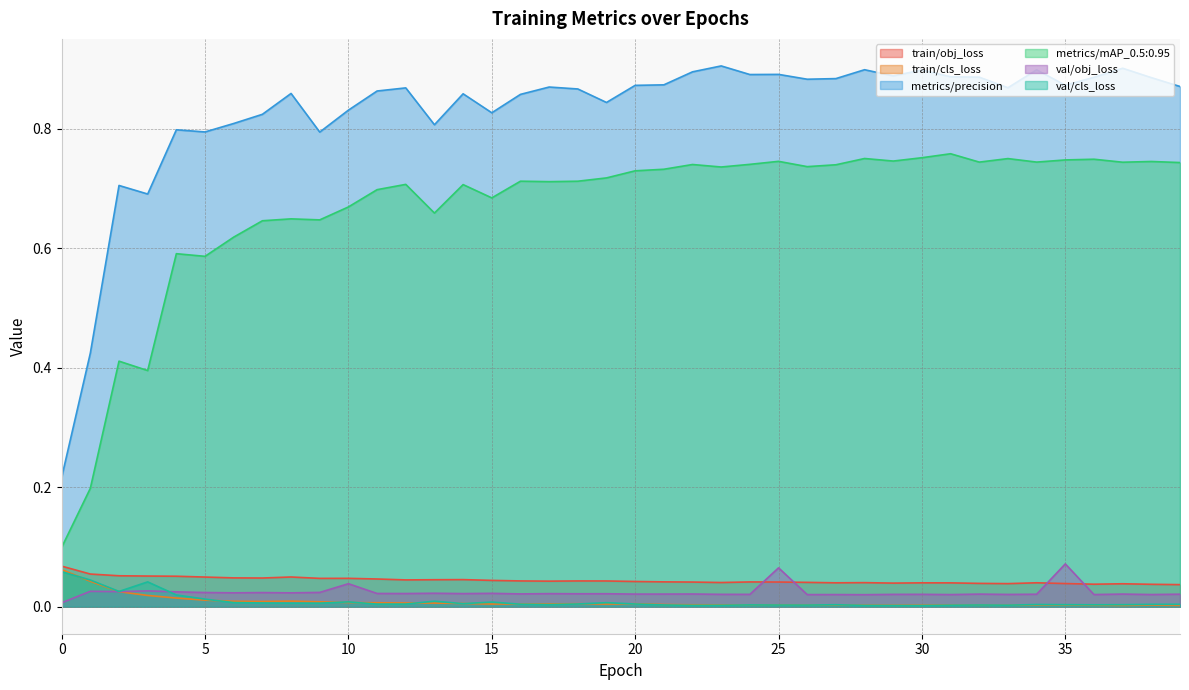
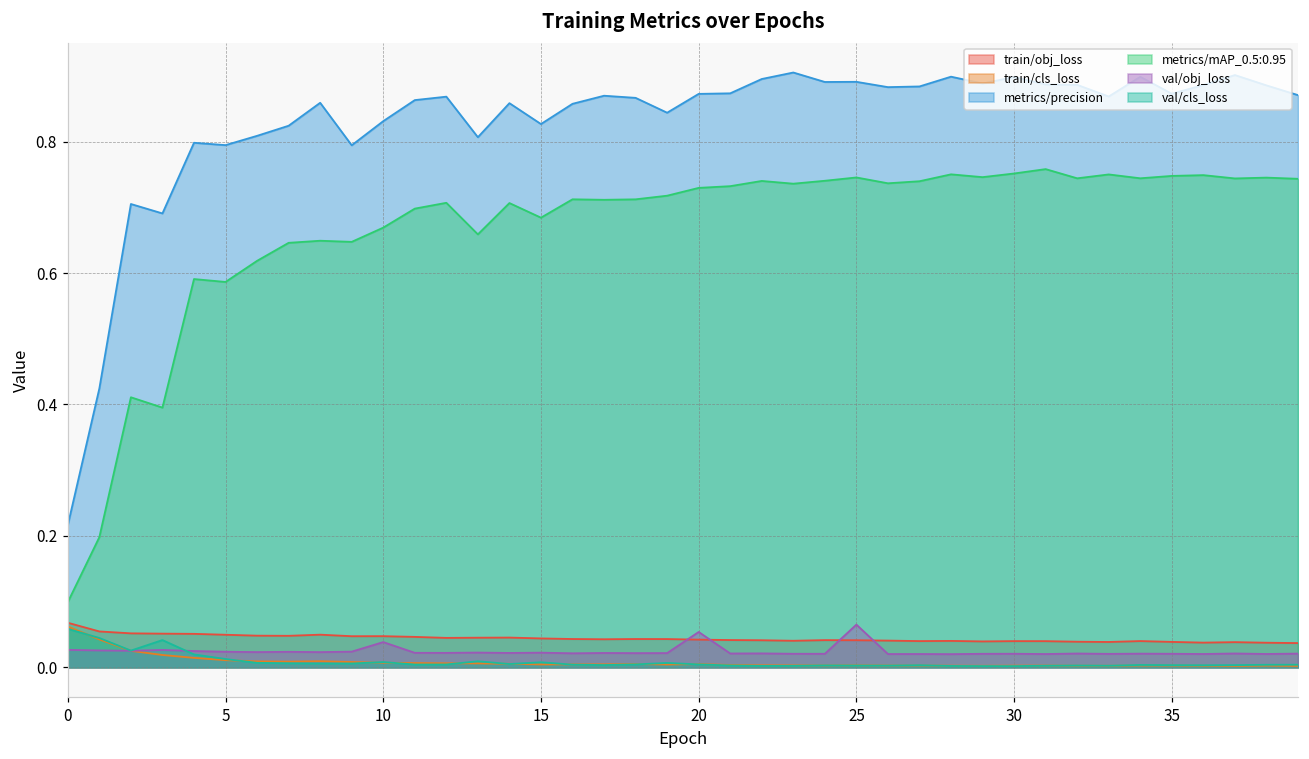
val/obj_loss, 0: 0.01 -> 0.03
val/obj_loss, 20: 0.02 -> 0.05
val/obj_loss, 35: 0.07 -> 0.02
